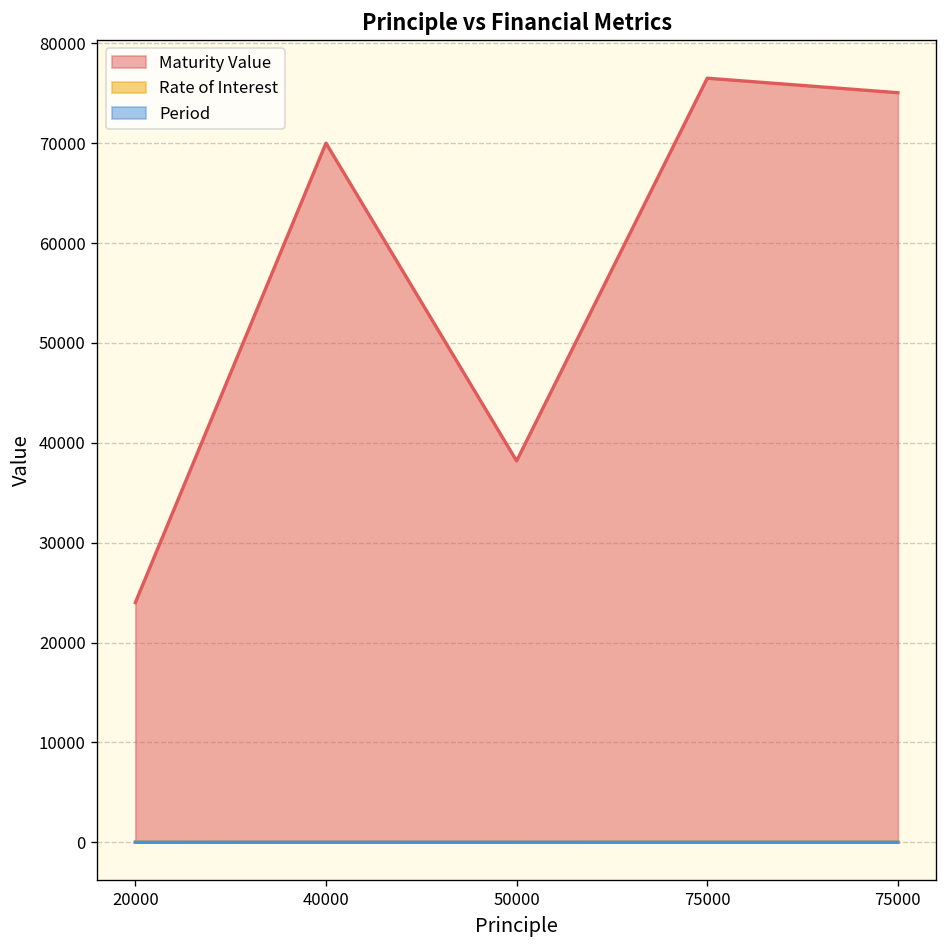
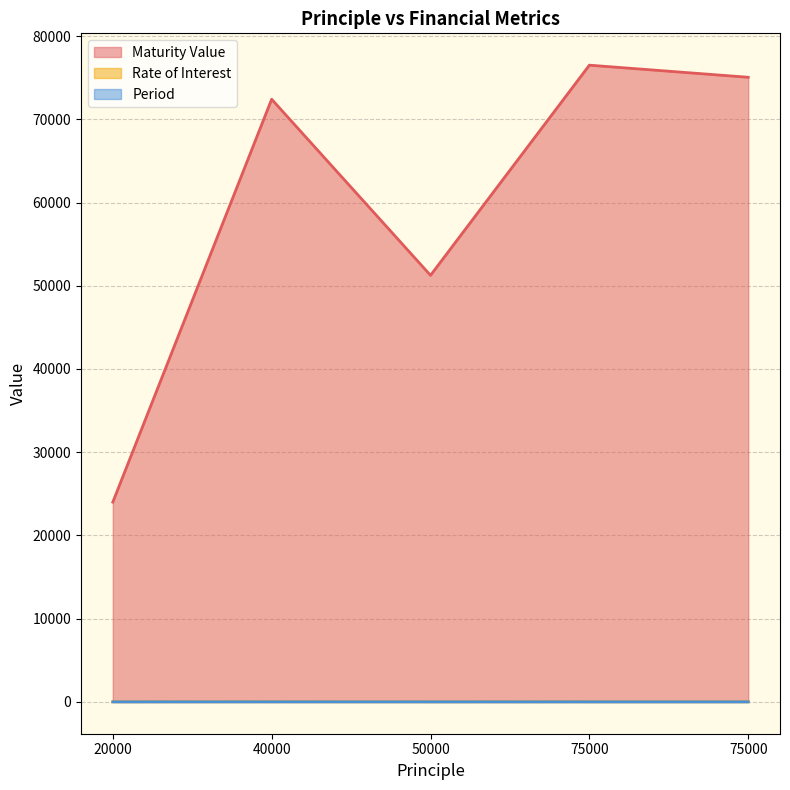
Maturity Value, 40000: 70000 -> 72000
Maturity Value, 50000: 38000 -> 51000
